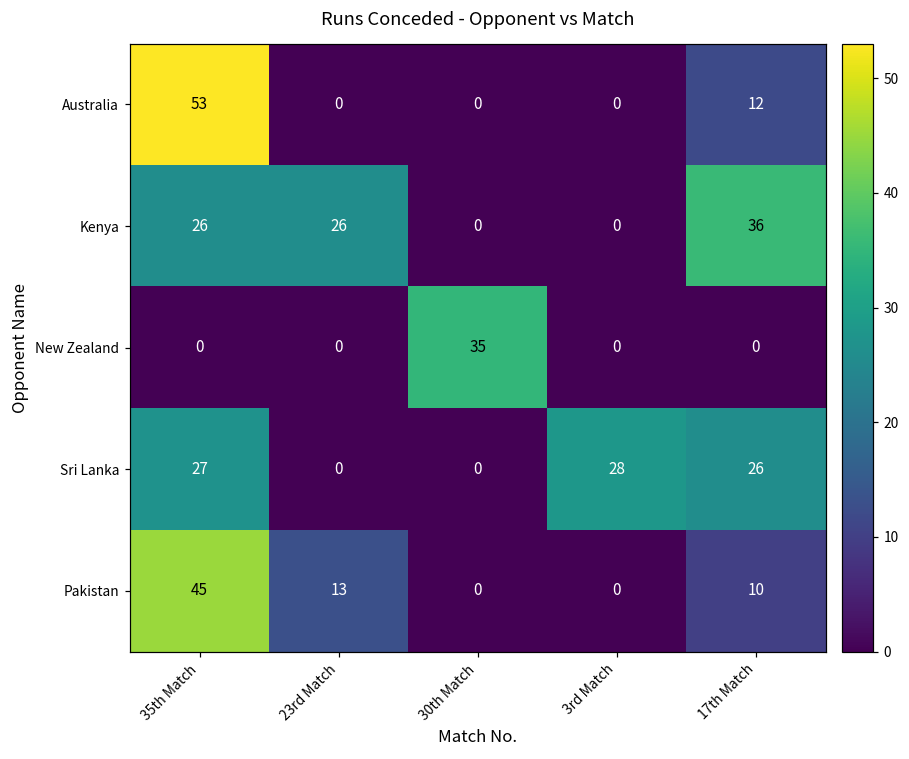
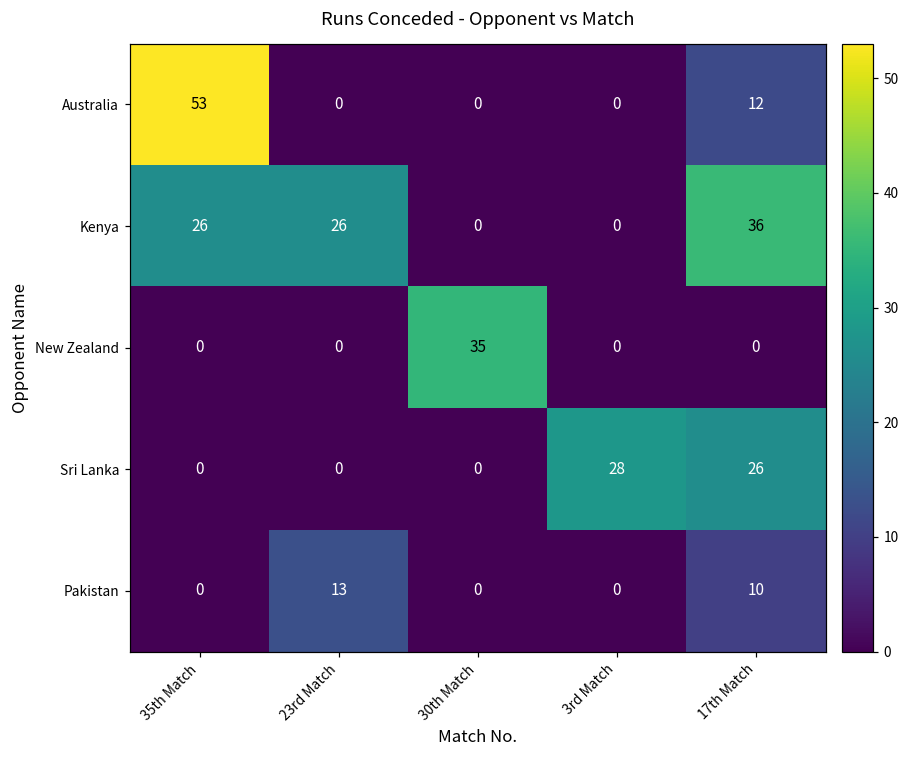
Sri Lanka, 35th Match: 27 -> 0
Pakistan, 35th Match: 45 -> 0
